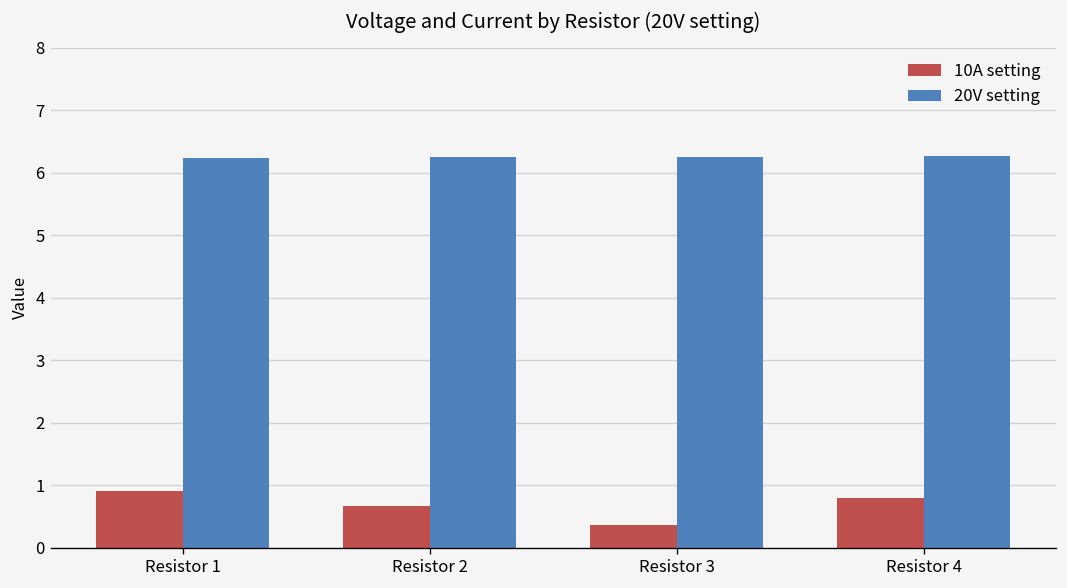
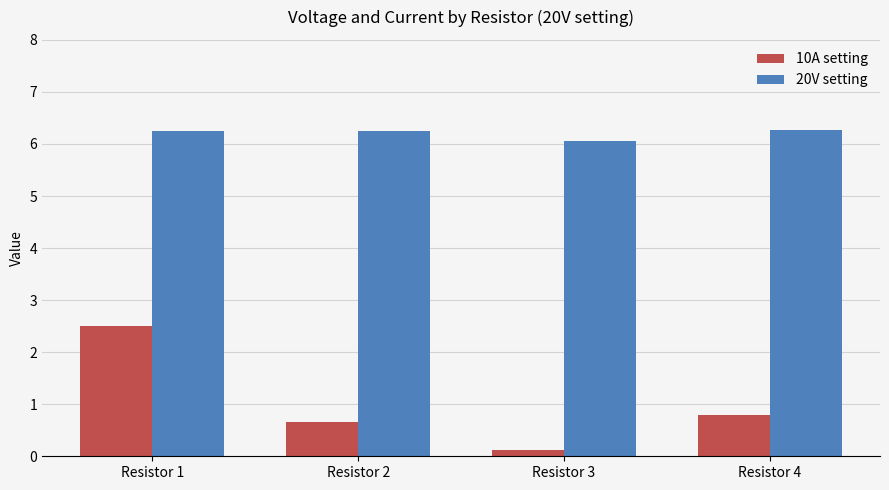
10A setting, Resistor 1: 0.9 -> 2.5
10A setting, Resistor 3: 0.4 -> 0.1
20V setting, Resistor 3: 6.3 -> 6.1
